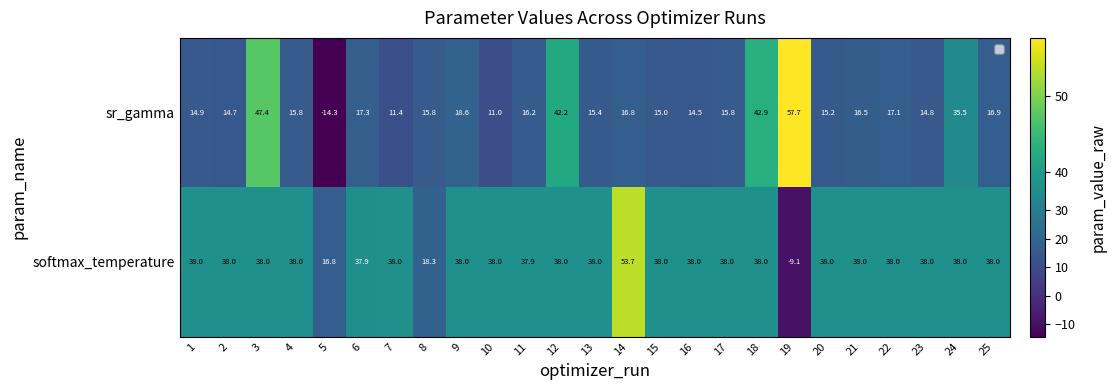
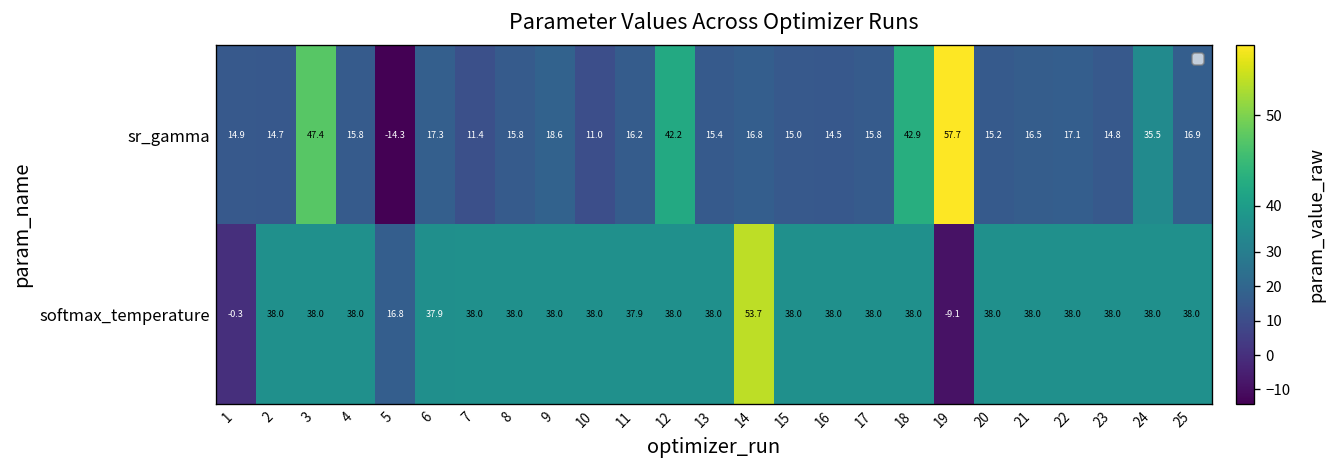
softmax_temperature, 1: 38.0 -> -0.3
softmax_temperature, 8: 18.3 -> 38.0
